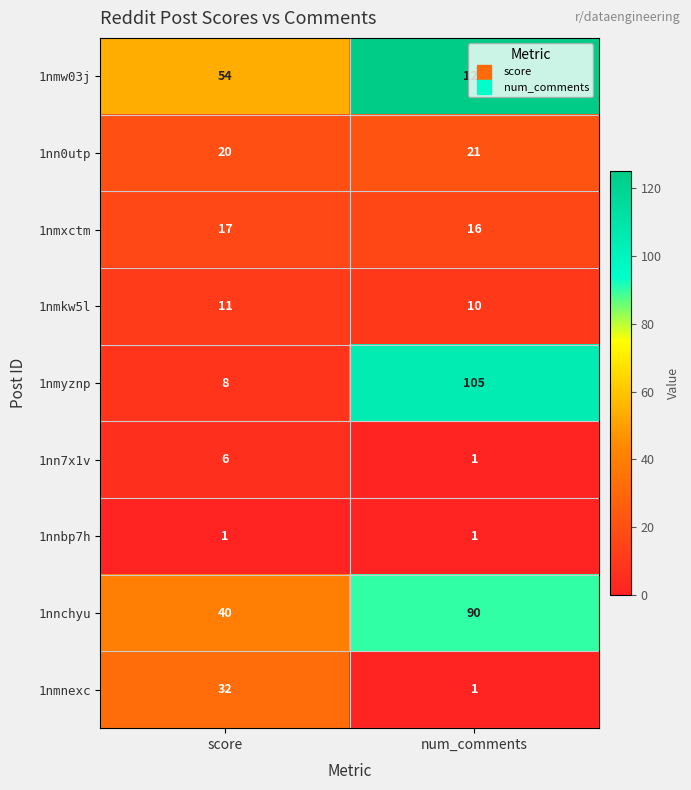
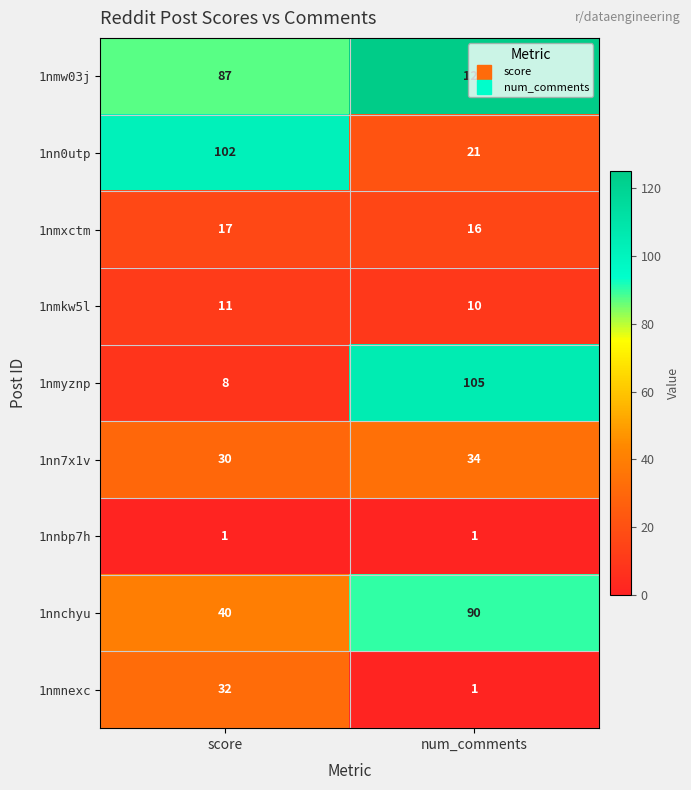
1nmw03j, score: 54 -> 87
1nn0utp, score: 20 -> 102
1nn7x1v, score: 6 -> 30
1nn7x1v, num_comments: 1 -> 34
